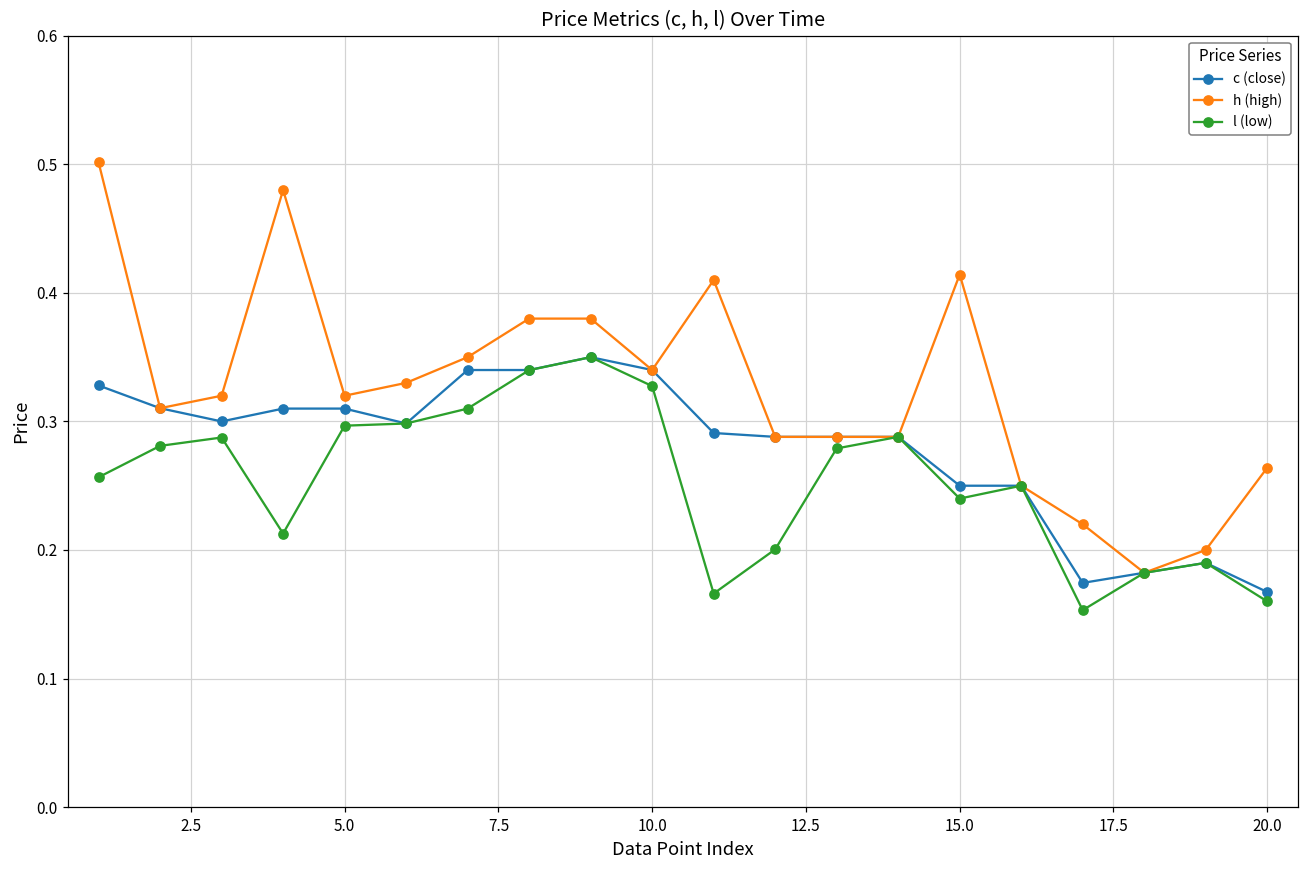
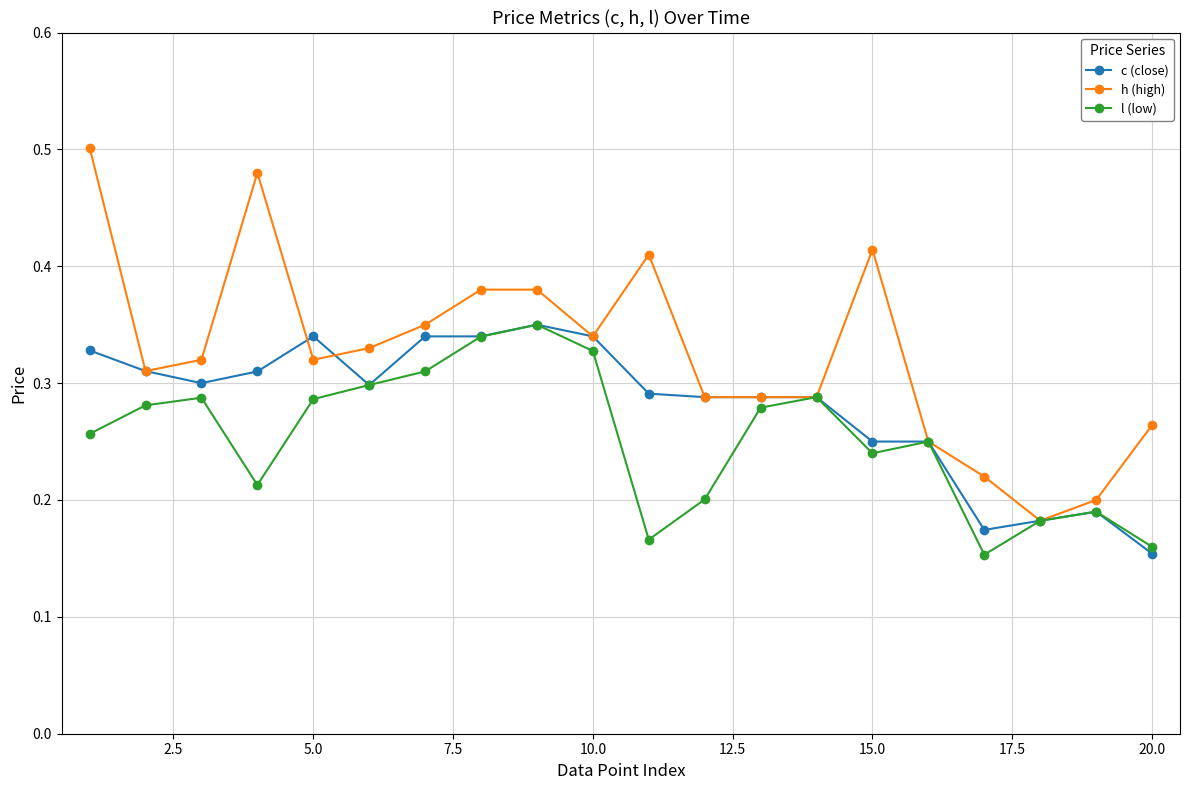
c (close), 5.0: 0.31 -> 0.34
l (low), 5.0: 0.297 -> 0.286
c (close), 20.0: 0.167 -> 0.154
